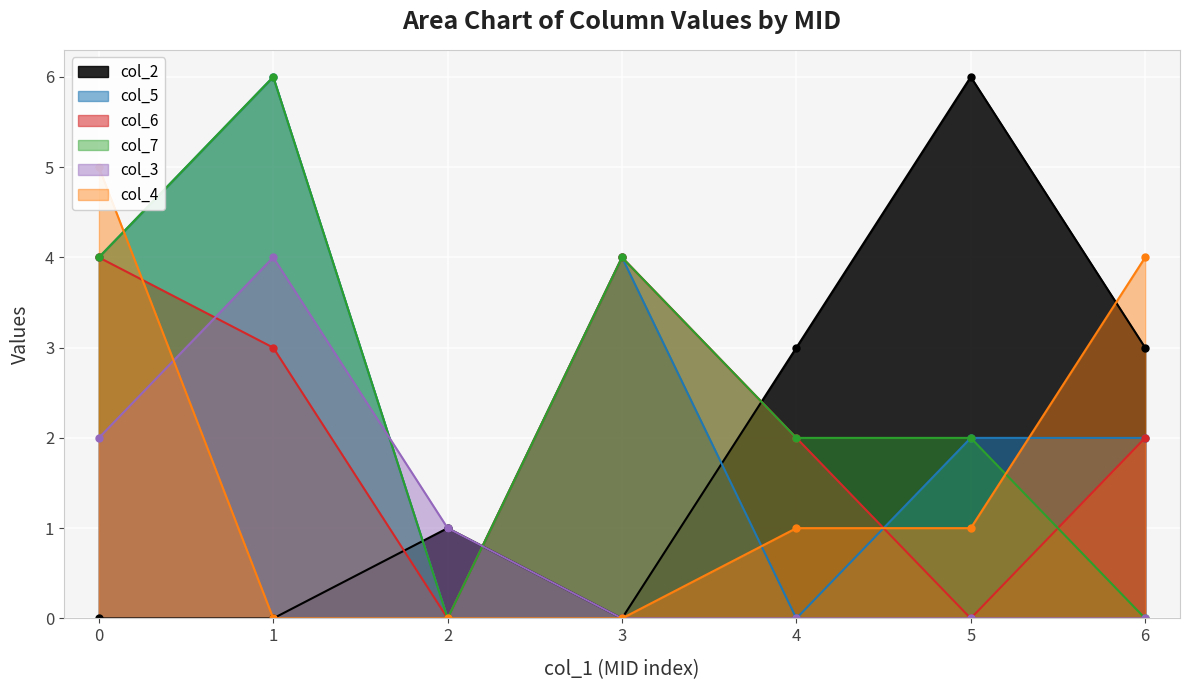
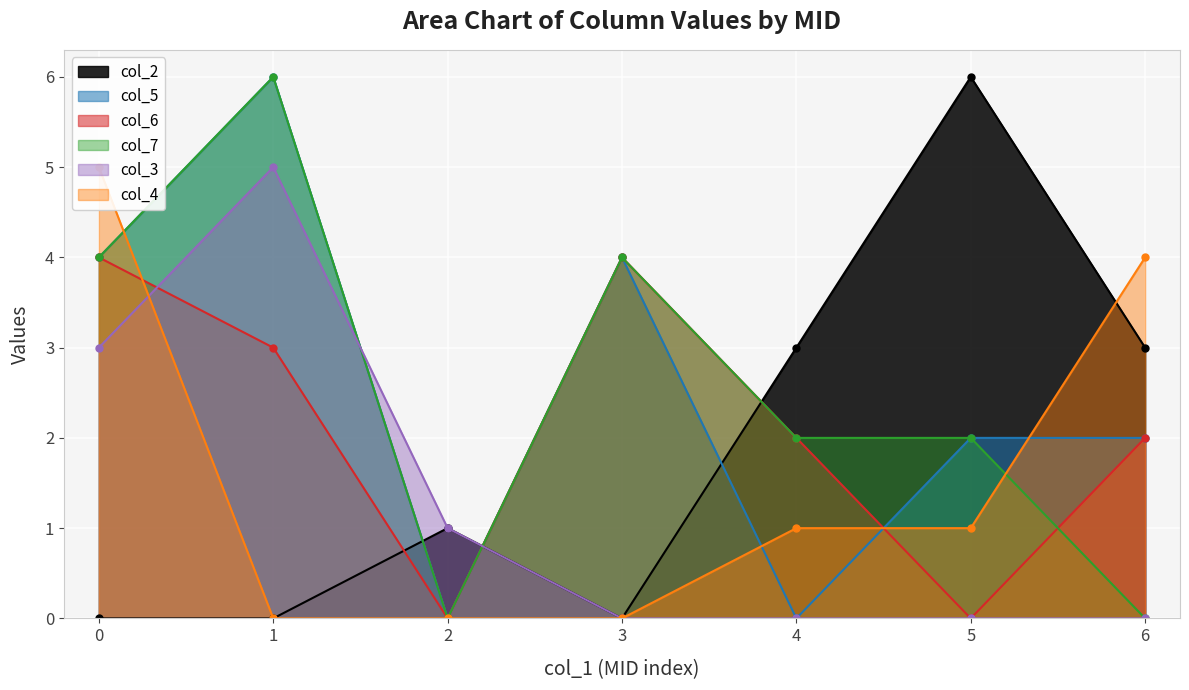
col_3, 0: 2 -> 3
col_3, 1: 4 -> 5
